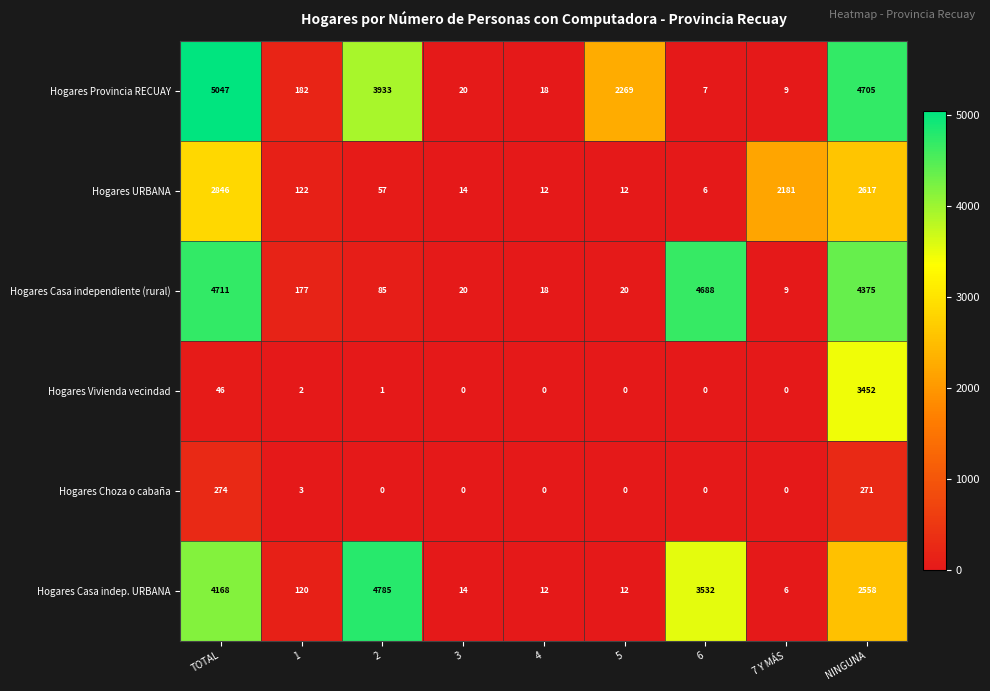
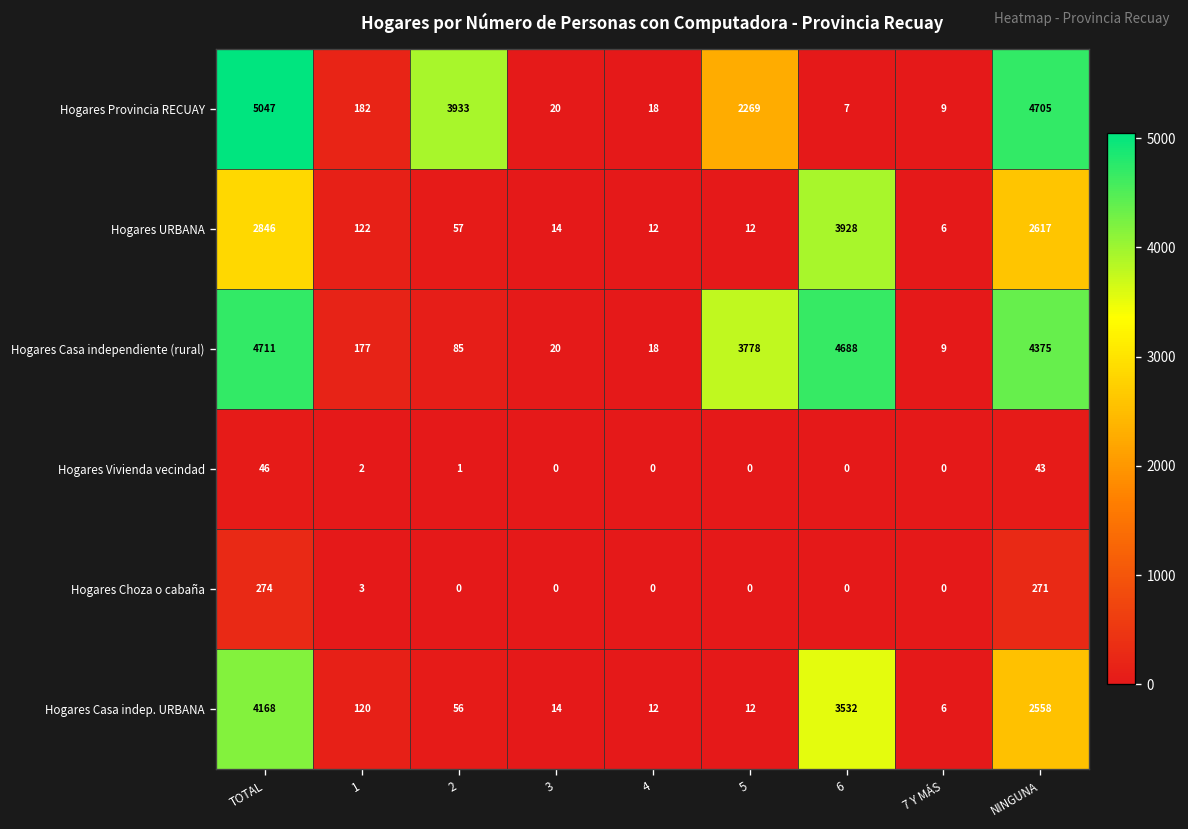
Hogares URBANA, 6: 6 -> 3928
Hogares URBANA, 7 Y MÁS: 2181 -> 6
Hogares Casa independiente (rural), 5: 20 -> 3778
Hogares Vivienda vecindad, NINGUNA: 3452 -> 43
Hogares Casa indep. URBANA, 2: 4785 -> 56
